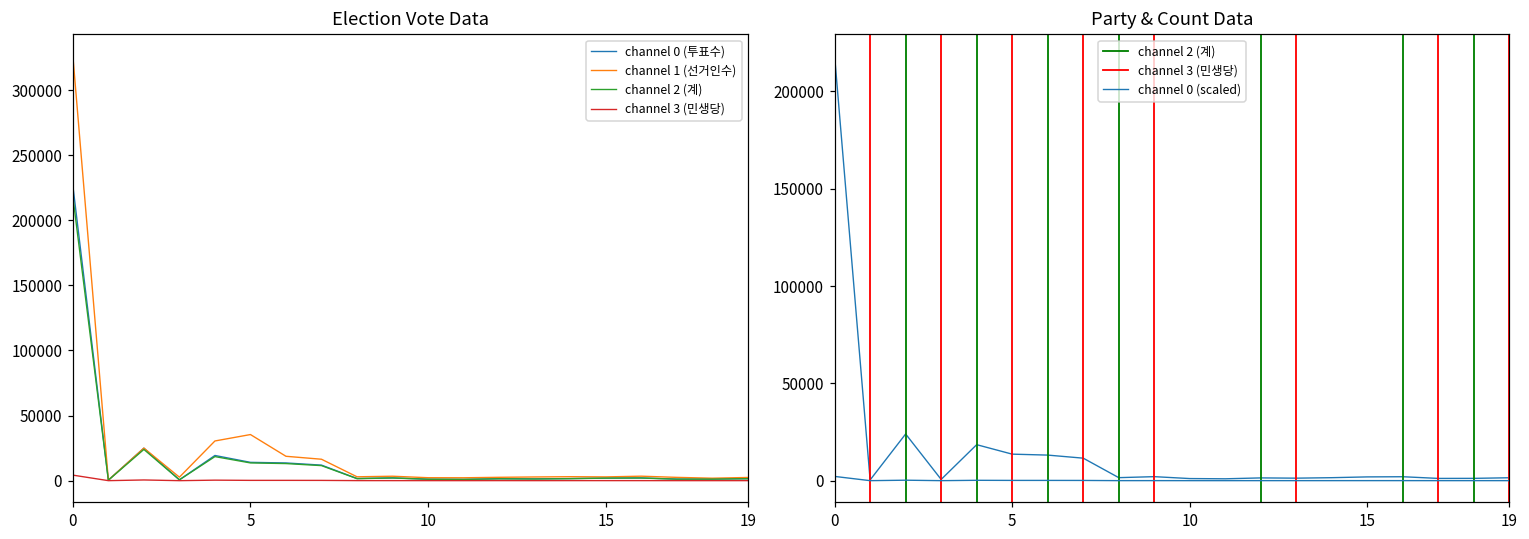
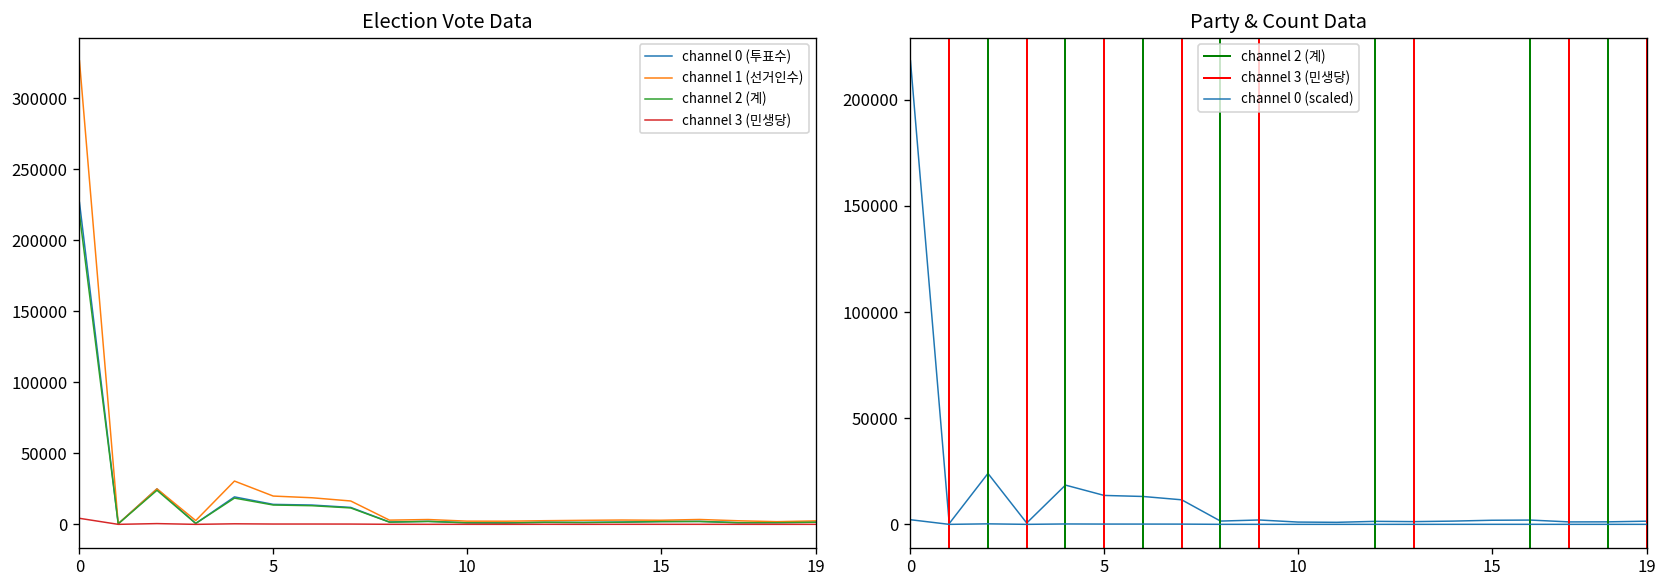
Election Vote Data, channel 1 (선거인수), 5: 35000 -> 20000
